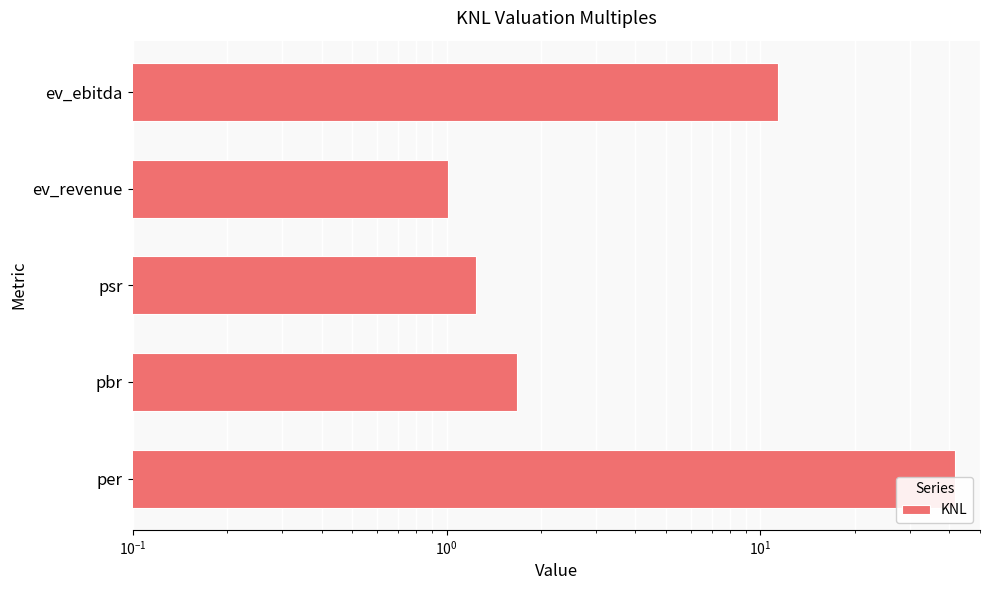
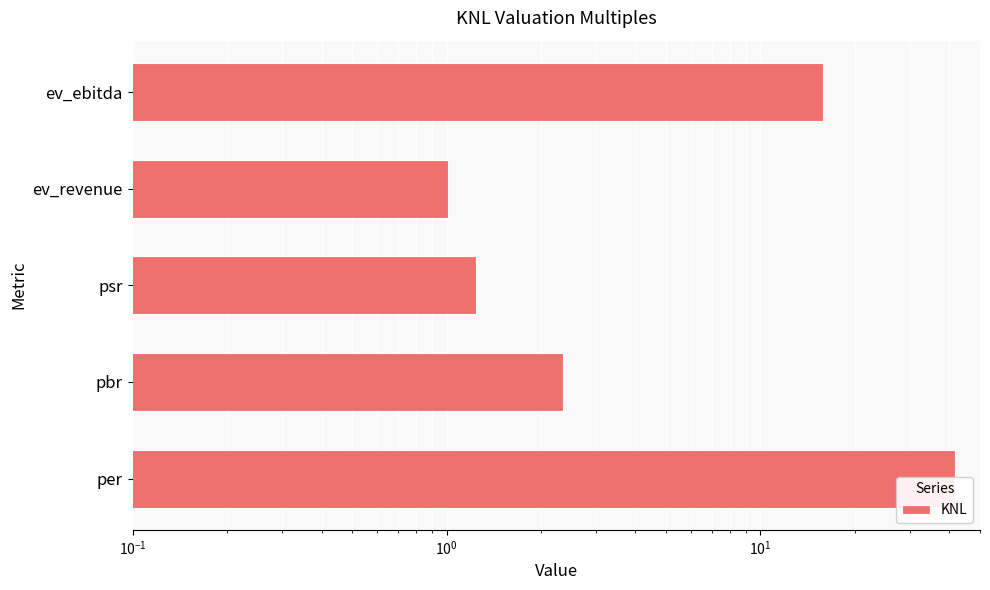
ev_ebitda: 11.3 -> 16
pbr: 1.7 -> 2.4
